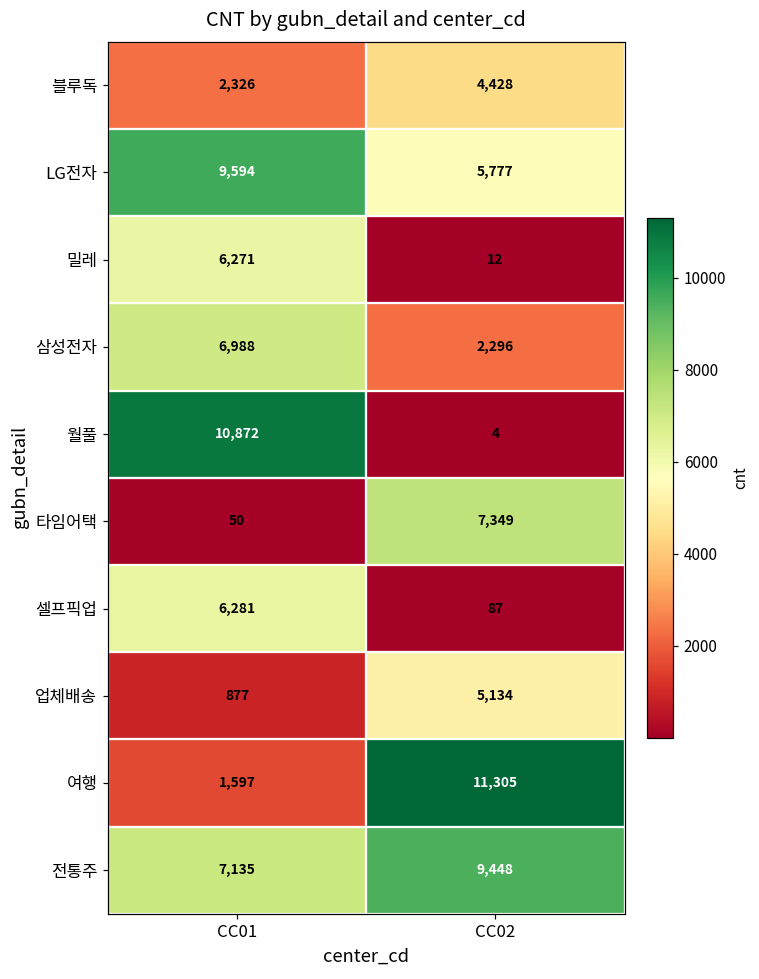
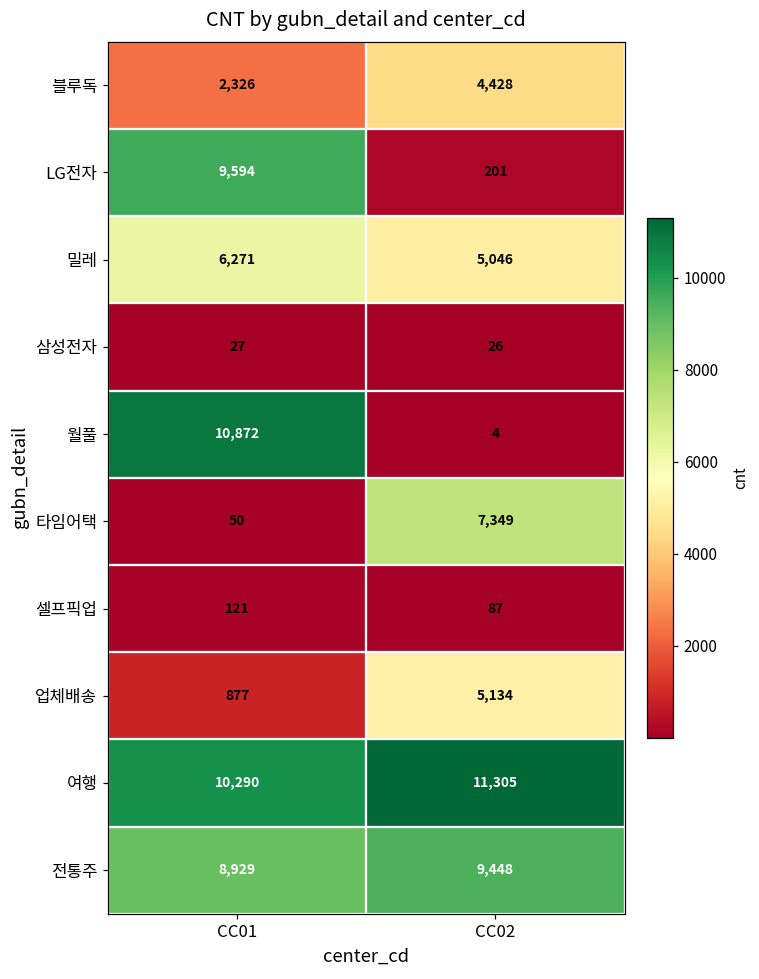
LG전자, CC02: 5,777 -> 201
밀레, CC02: 12 -> 5,046
삼성전자, CC01: 6,988 -> 27
삼성전자, CC02: 2,296 -> 26
셀프픽업, CC01: 6,281 -> 121
여행, CC01: 1,597 -> 10,290
전통주, CC01: 7,135 -> 8,929
